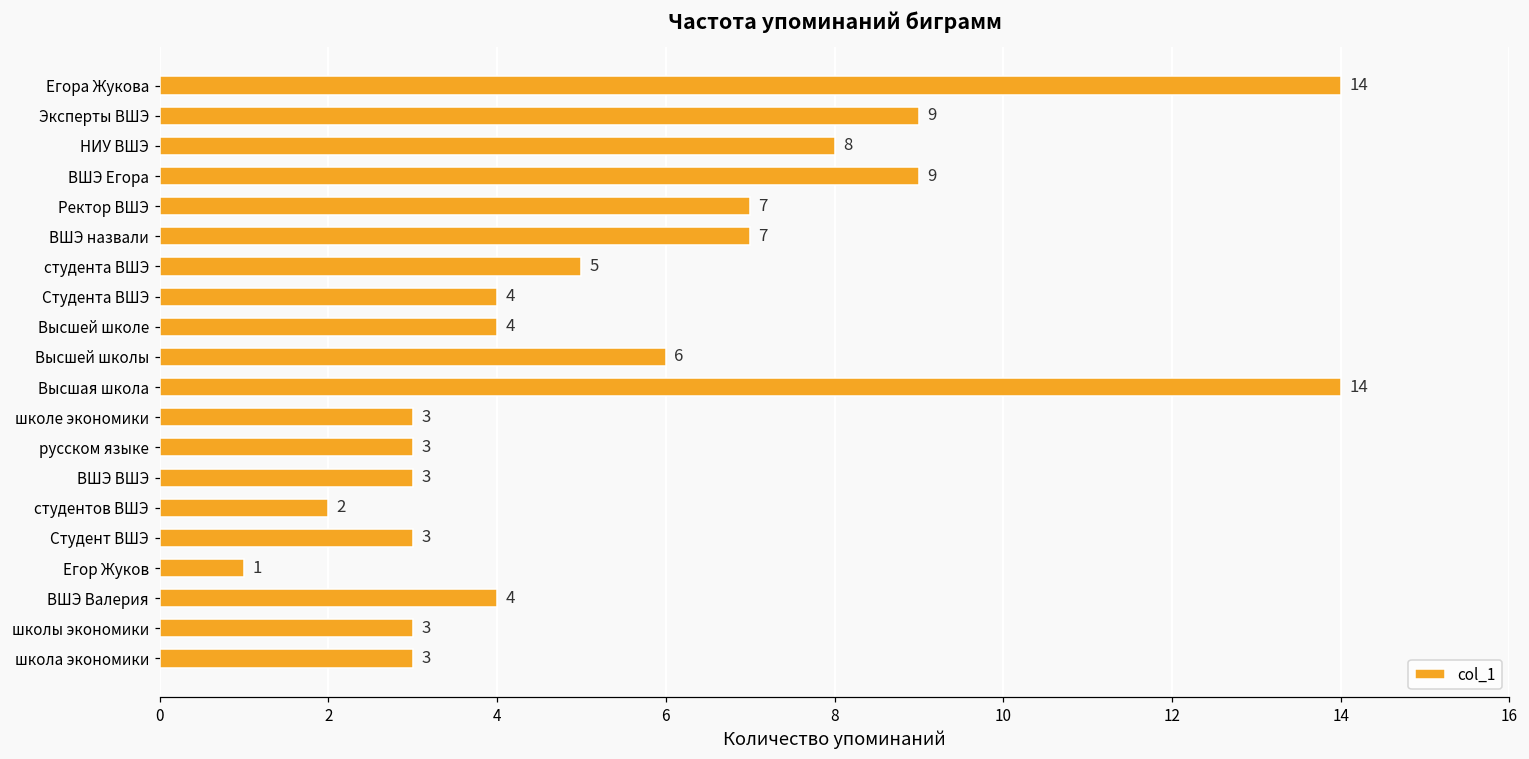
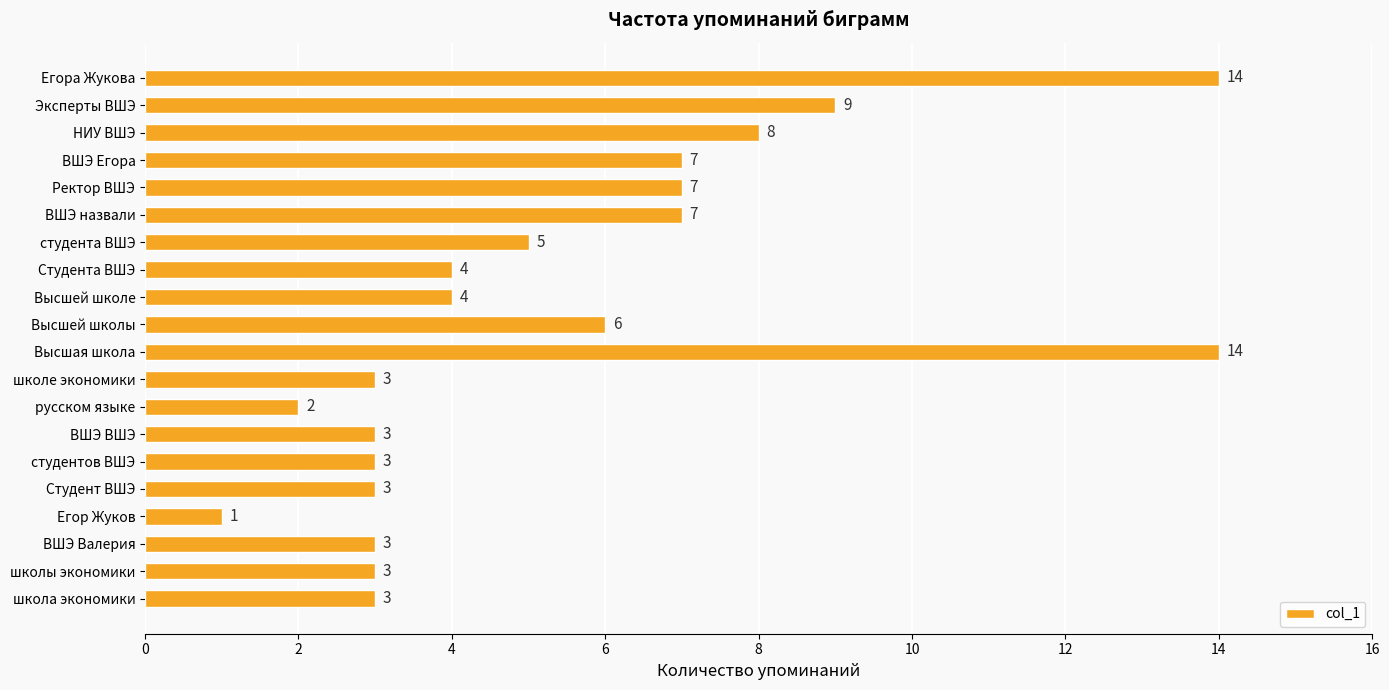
ВШЭ Егора: 9 -> 7
русском языке: 3 -> 2
студентов ВШЭ: 2 -> 3
ВШЭ Валерия: 4 -> 3
